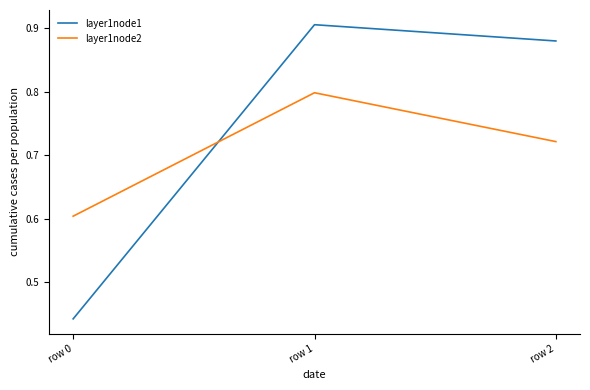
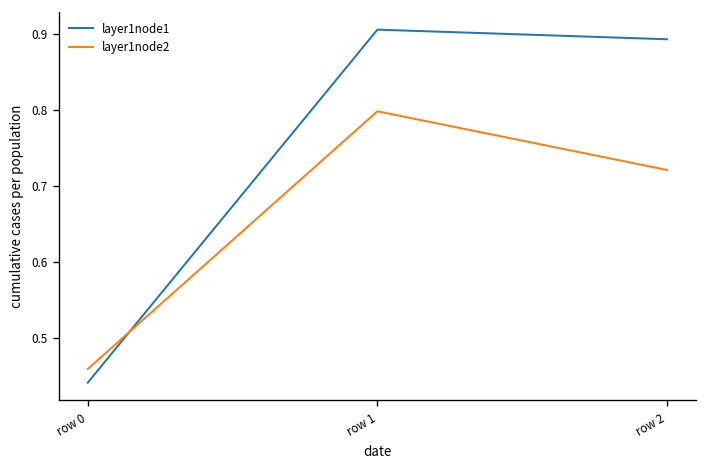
layer1node2, row 0: 0.60 -> 0.46
layer1node1, row 2: 0.88 -> 0.89
